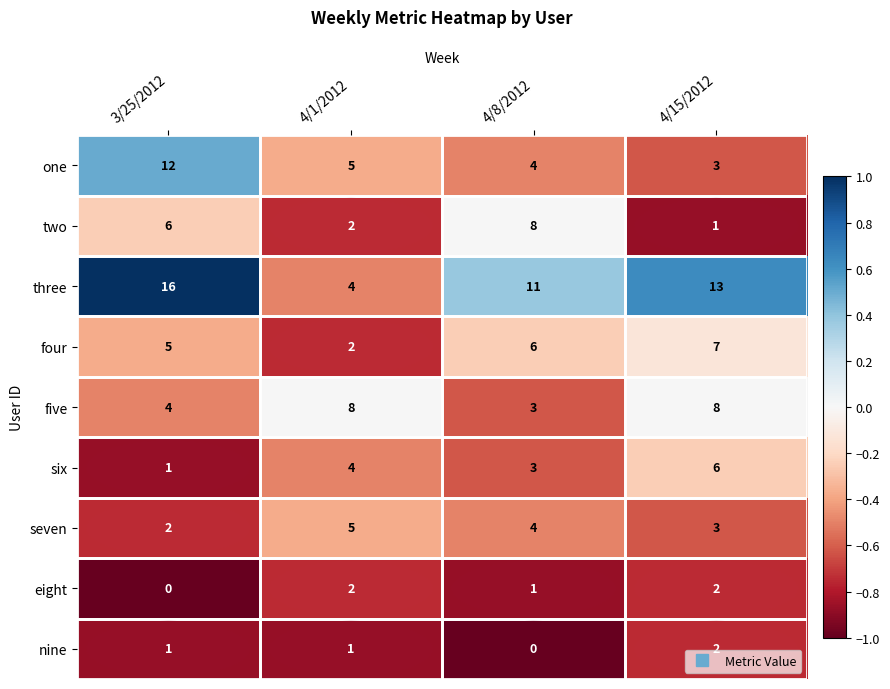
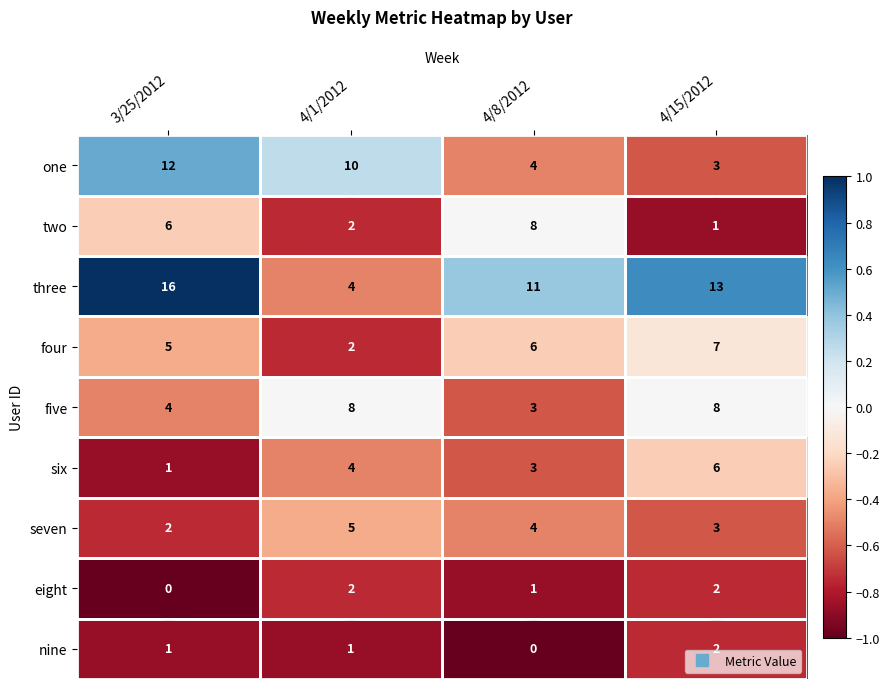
one, 4/1/2012: 5 -> 10
